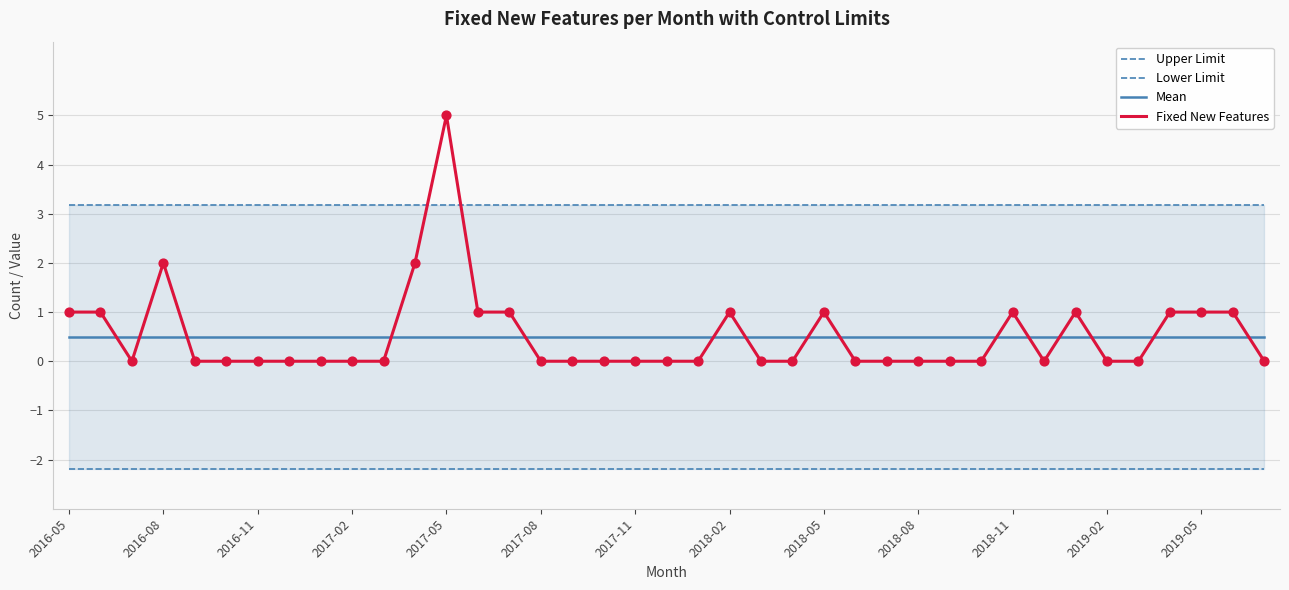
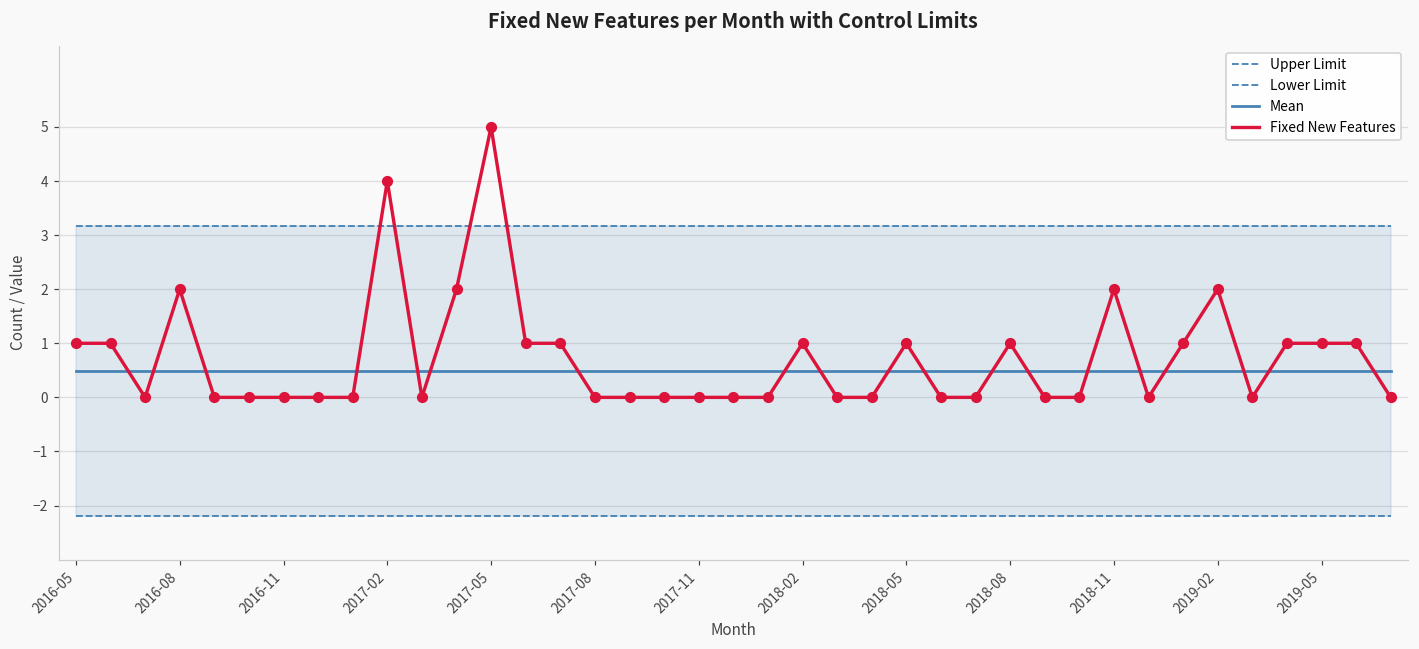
Fixed New Features, 2017-02: 0 -> 4
Fixed New Features, 2018-08: 0 -> 1
Fixed New Features, 2018-11: 1 -> 2
Fixed New Features, 2019-02: 0 -> 2
